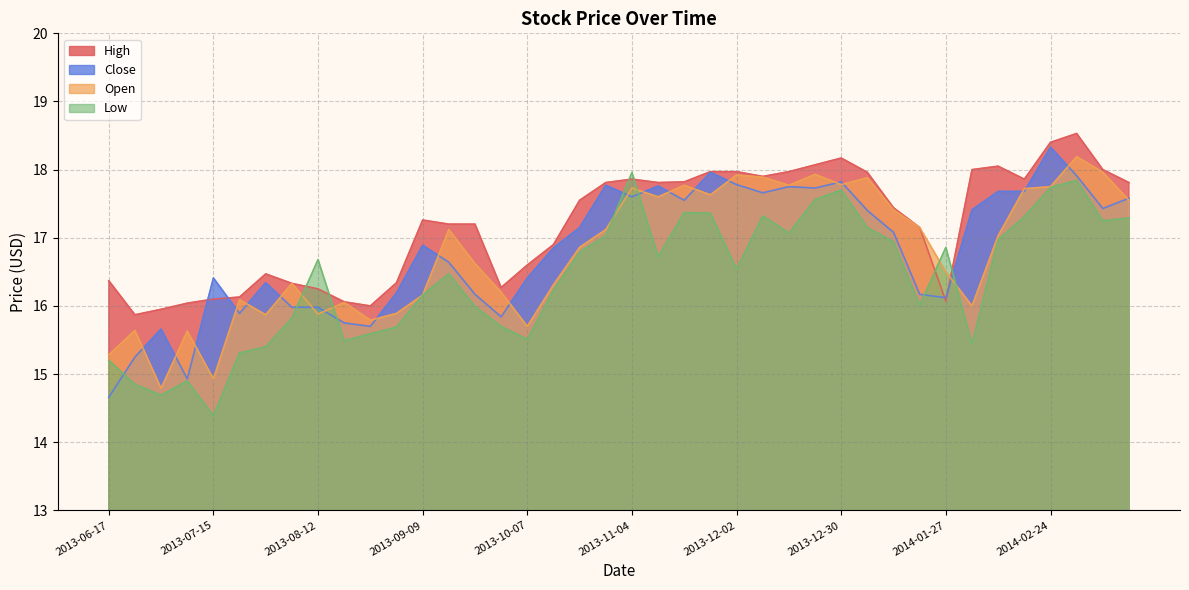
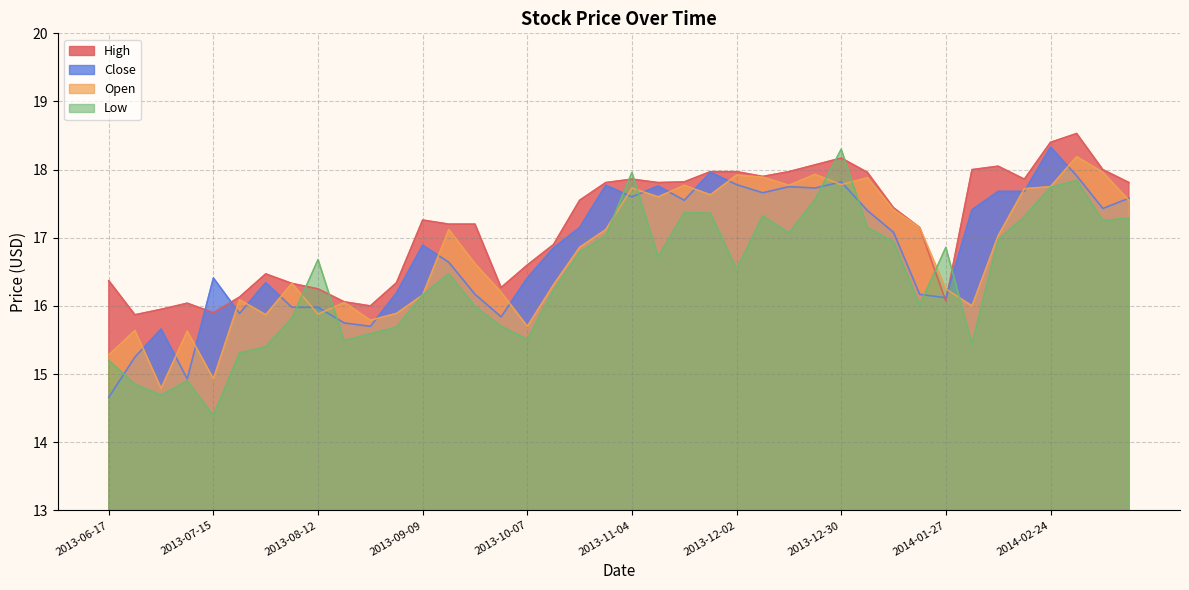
High, 2013-07-15: 16.1 -> 15.9
Low, 2013-12-30: 17.7 -> 18.3
Open, 2014-01-27: 16.5 -> 16.3
